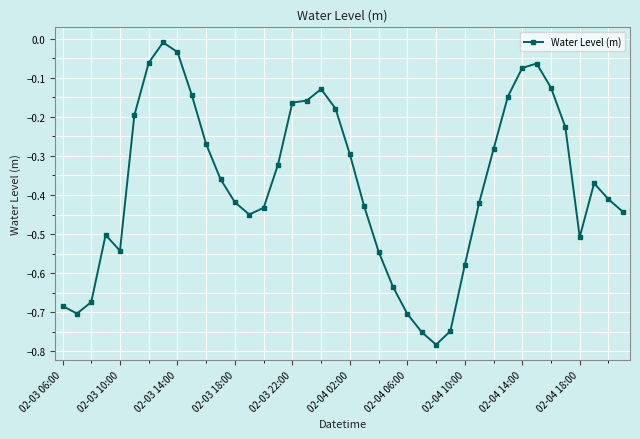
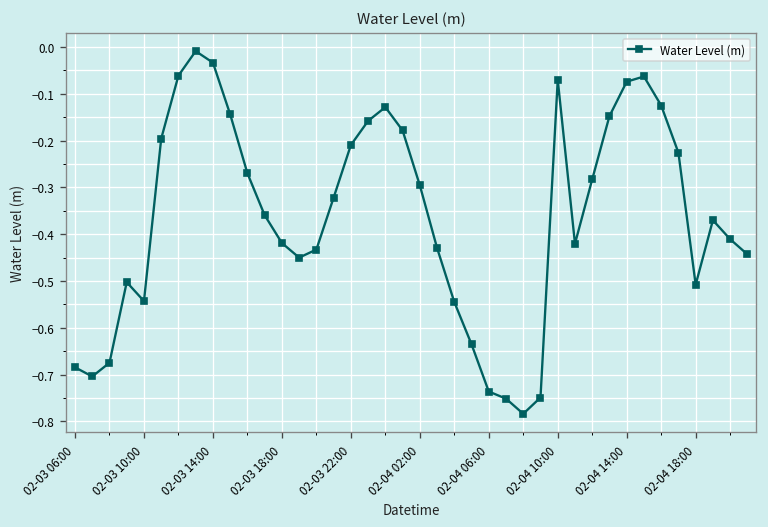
02-03 22:00: -0.16 -> -0.21
02-04 06:00: -0.70 -> -0.74
02-04 10:00: -0.58 -> -0.07
